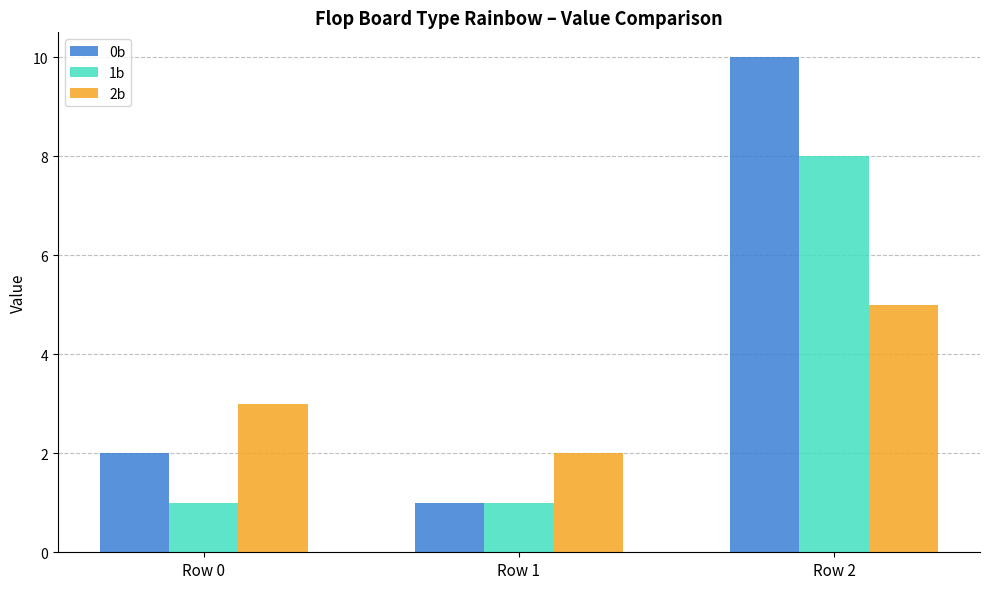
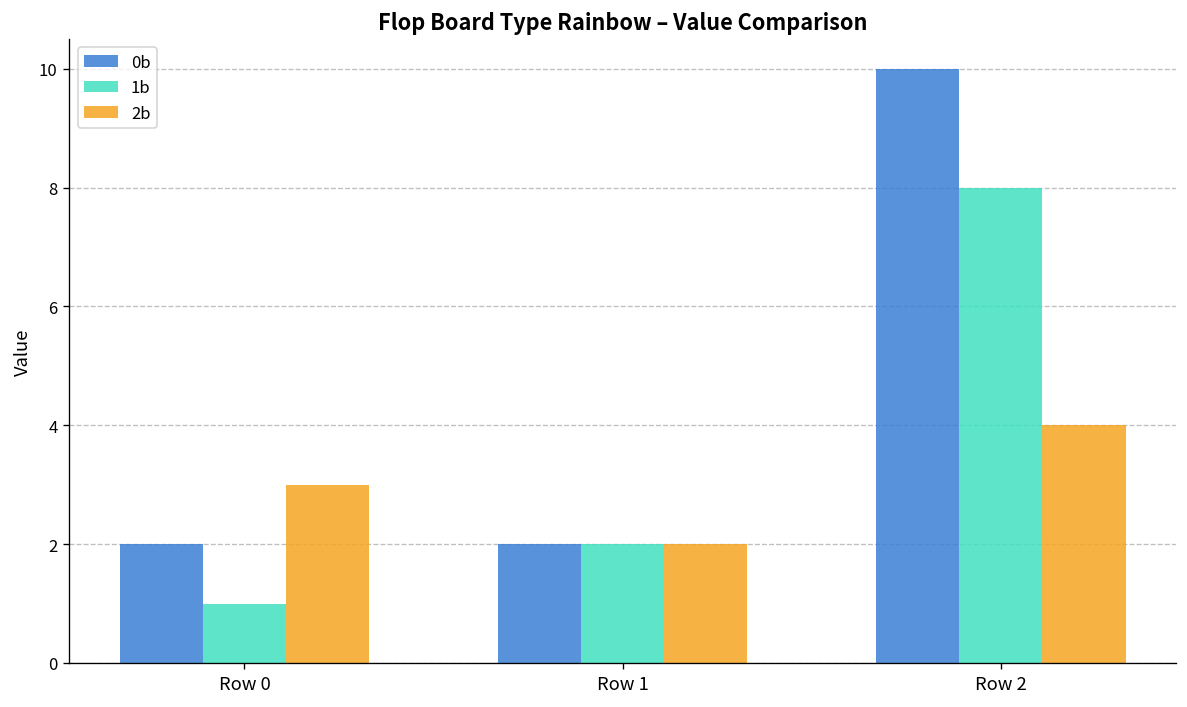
0b, Row 1: 1 -> 2
1b, Row 1: 1 -> 2
2b, Row 2: 5 -> 4
